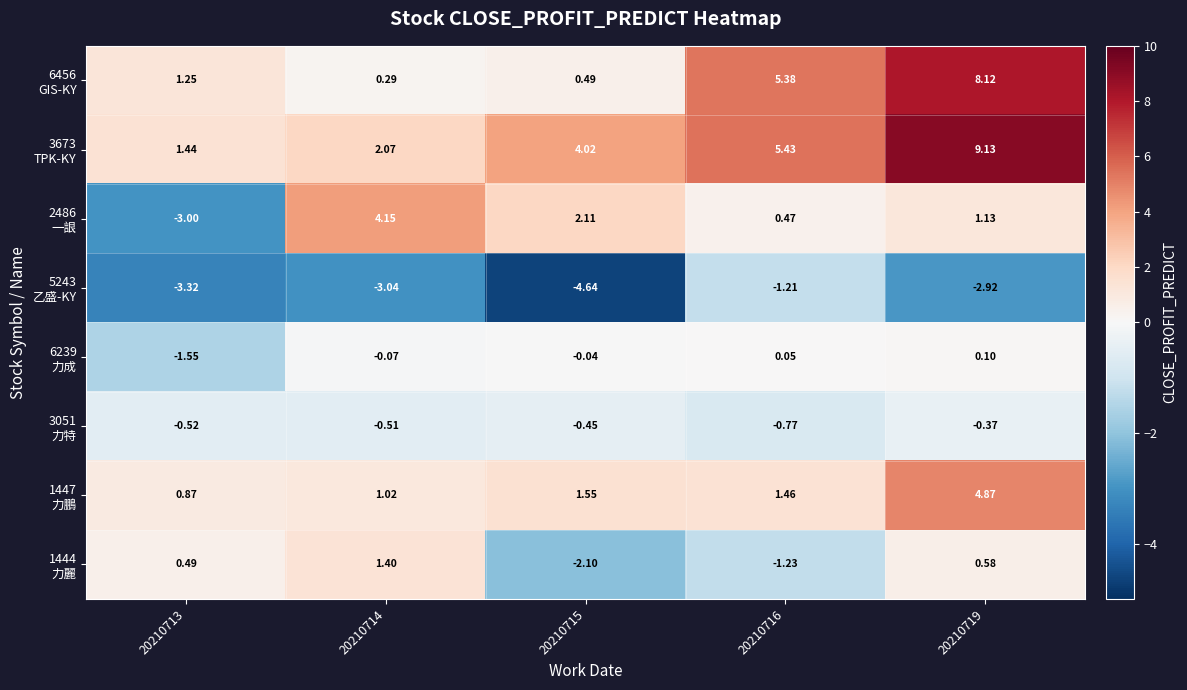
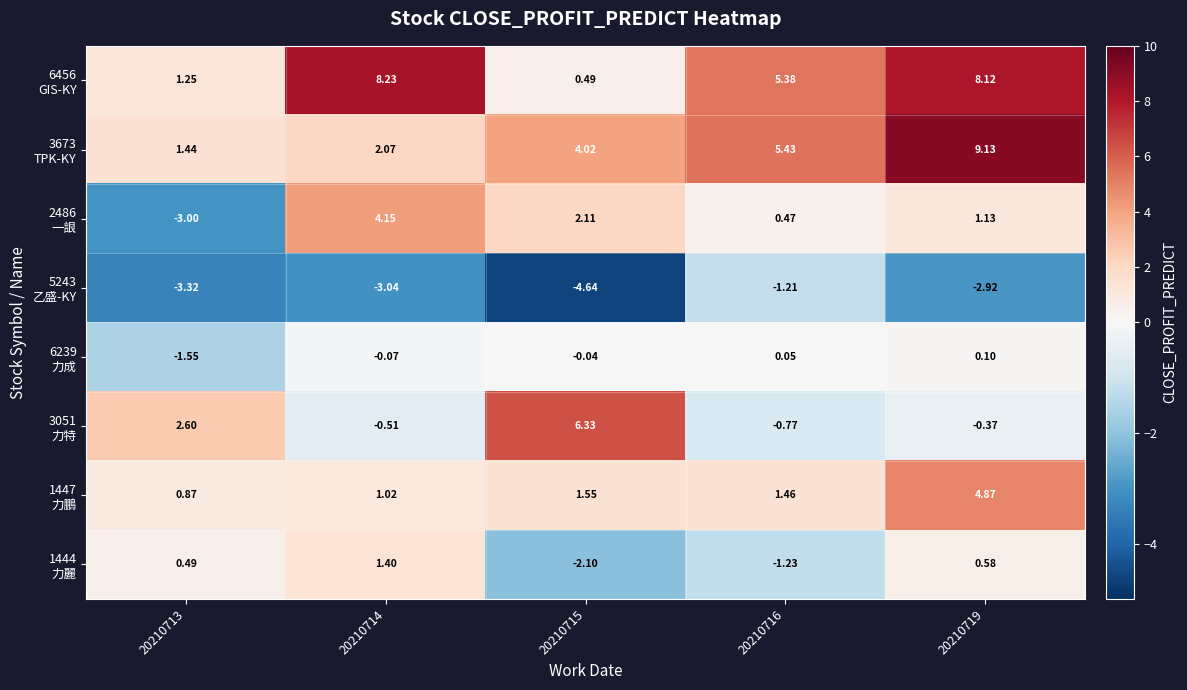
6456 GIS-KY, 20210714: 0.29 -> 8.23
3051 力特, 20210713: -0.52 -> 2.60
3051 力特, 20210715: -0.45 -> 6.33
